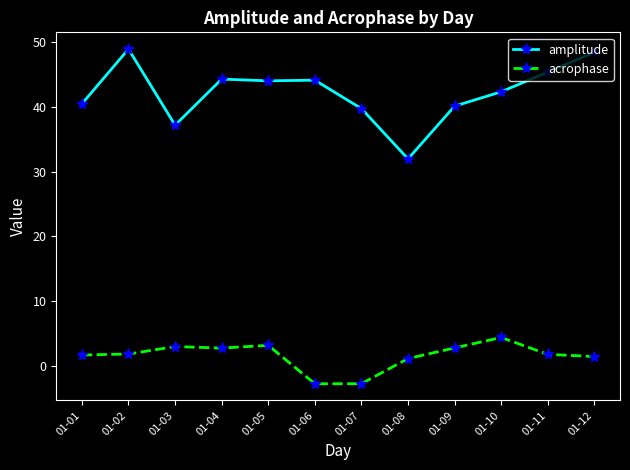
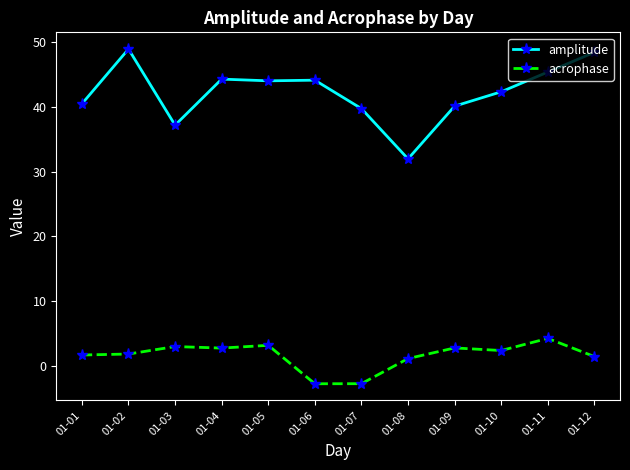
acrophase, 01-10: 4 -> 2
acrophase, 01-11: 2 -> 4
